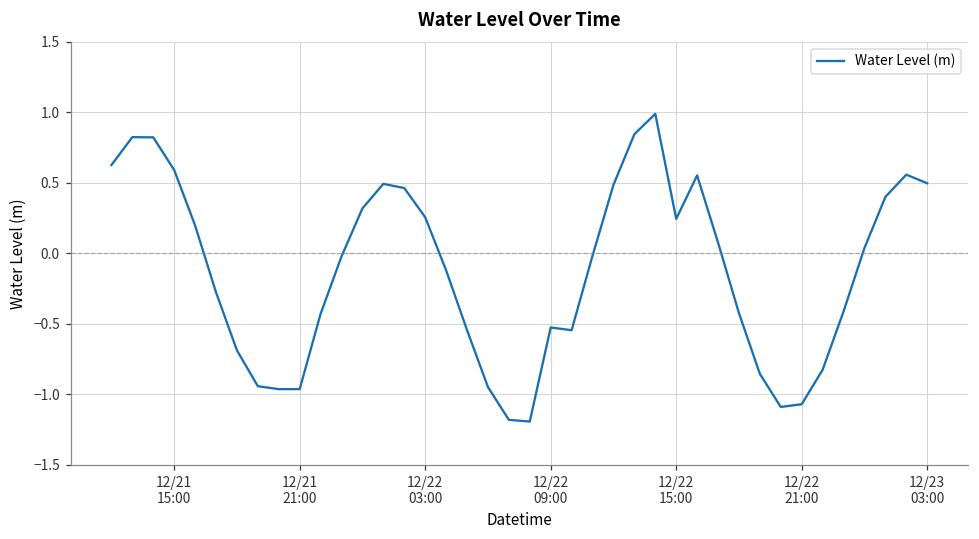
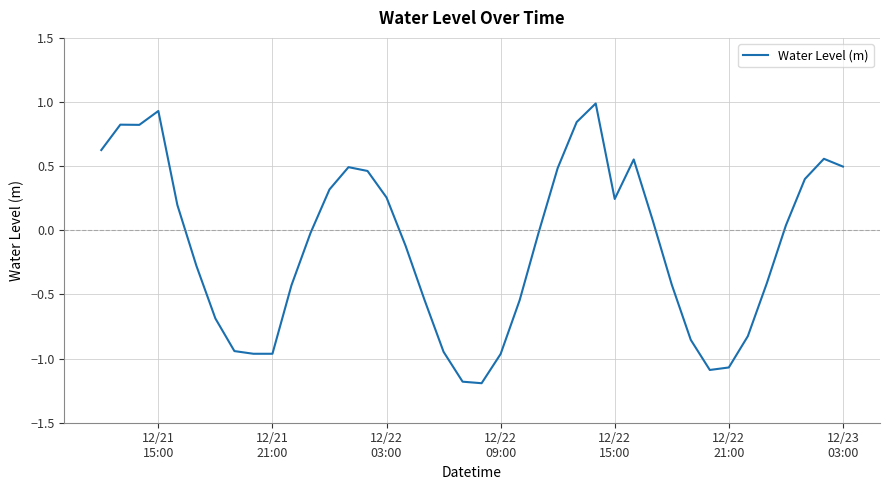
12/21 15:00: 0.59 -> 0.93
12/22 09:00: -0.53 -> -0.96
